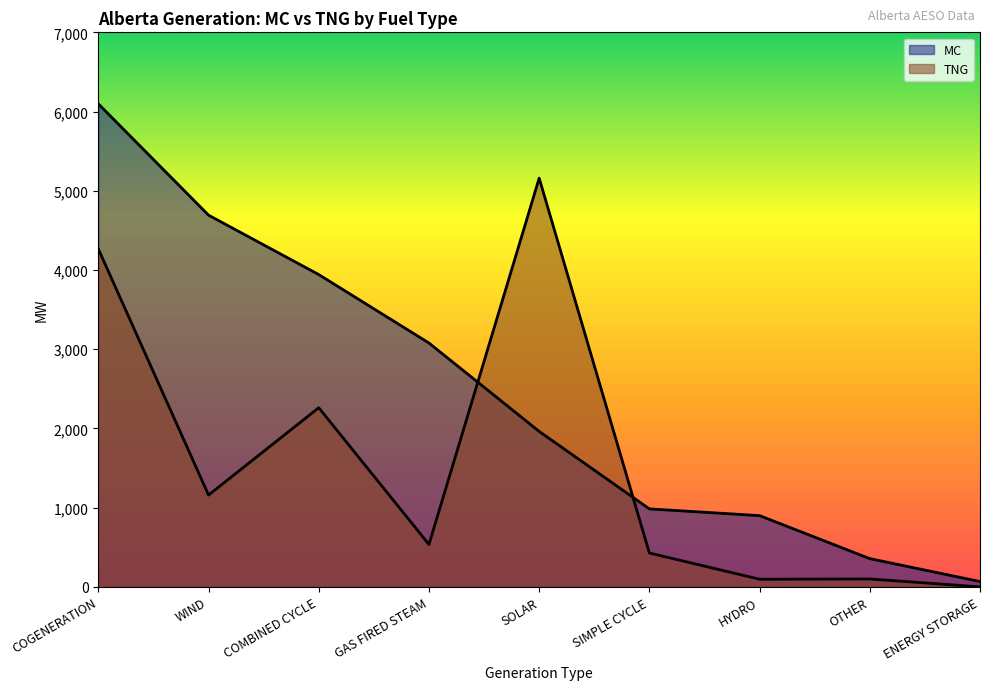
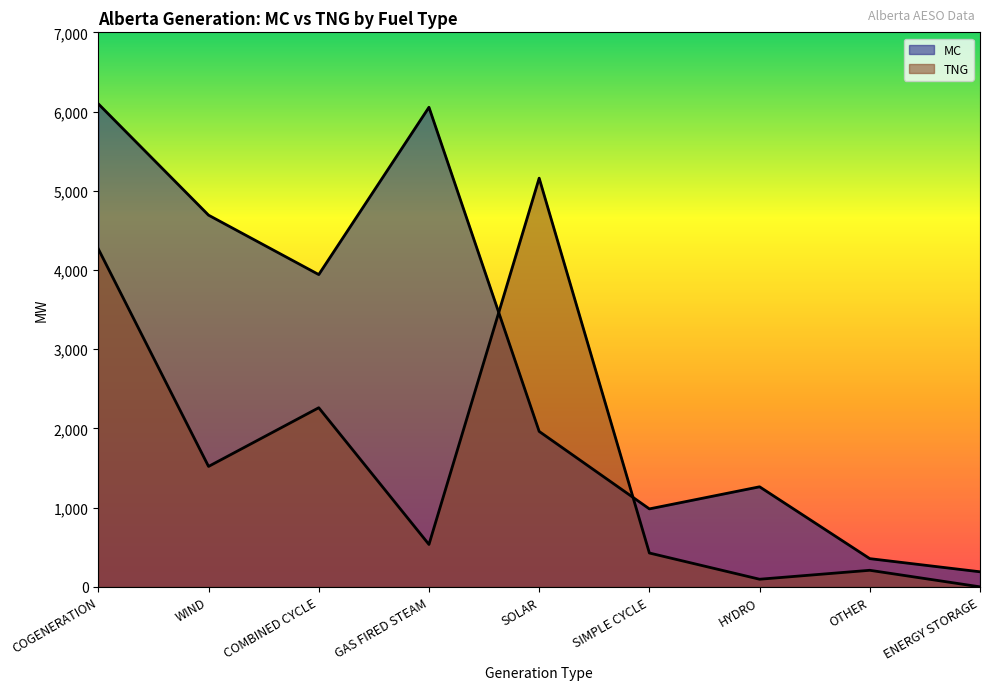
TNG, WIND: 1,200 -> 1,500
MC, GAS FIRED STEAM: 3,100 -> 6,100
MC, HYDRO: 900 -> 1,300
TNG, OTHER: 100 -> 200
MC, ENERGY STORAGE: 100 -> 200
